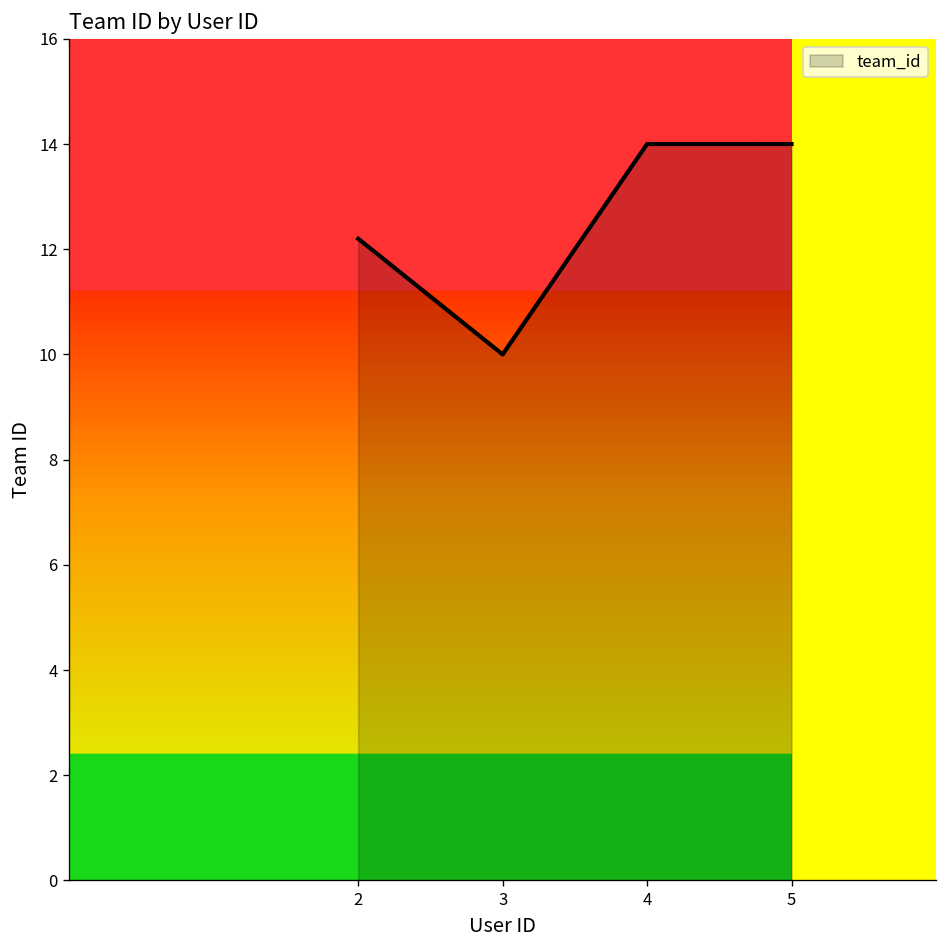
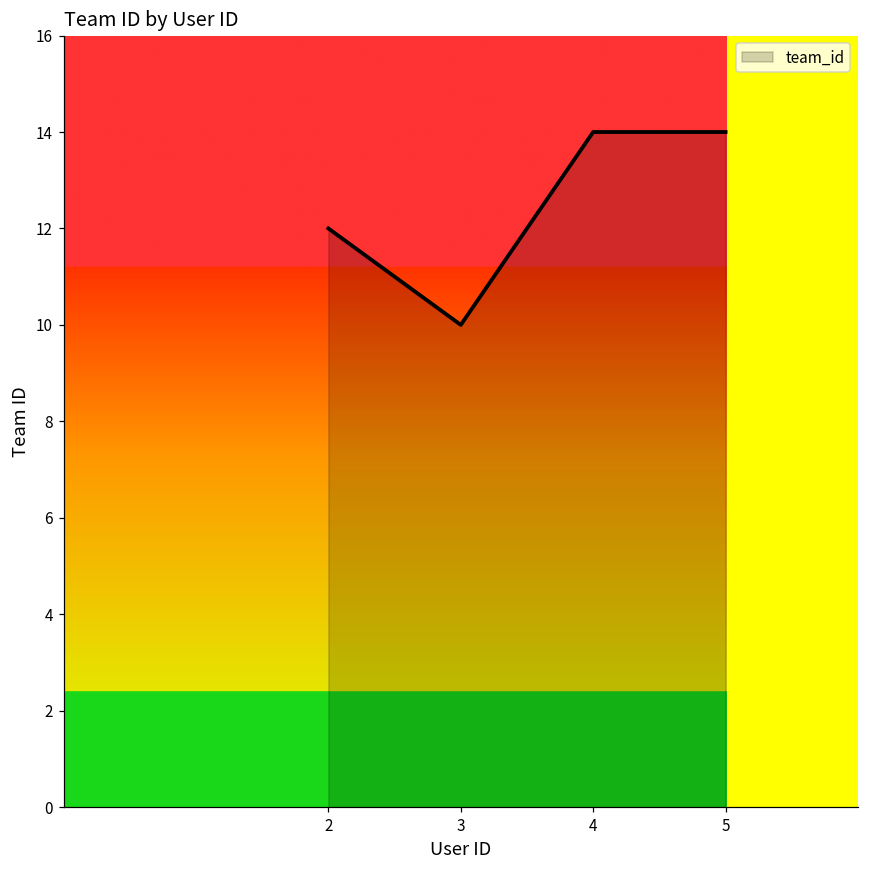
2: 12.2 -> 12.0
